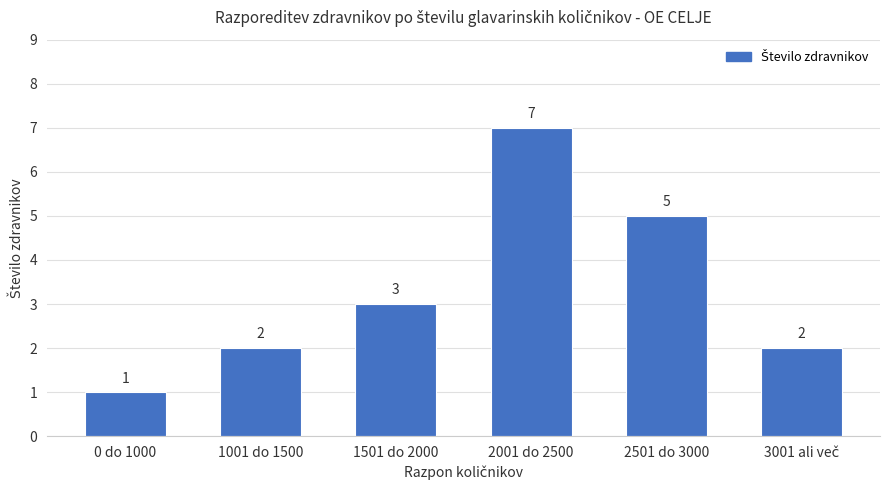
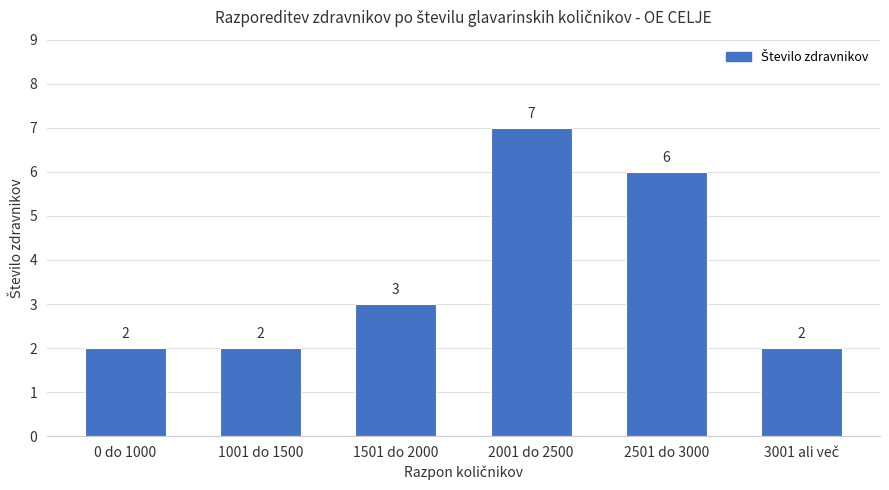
0 do 1000: 1 -> 2
2501 do 3000: 5 -> 6
